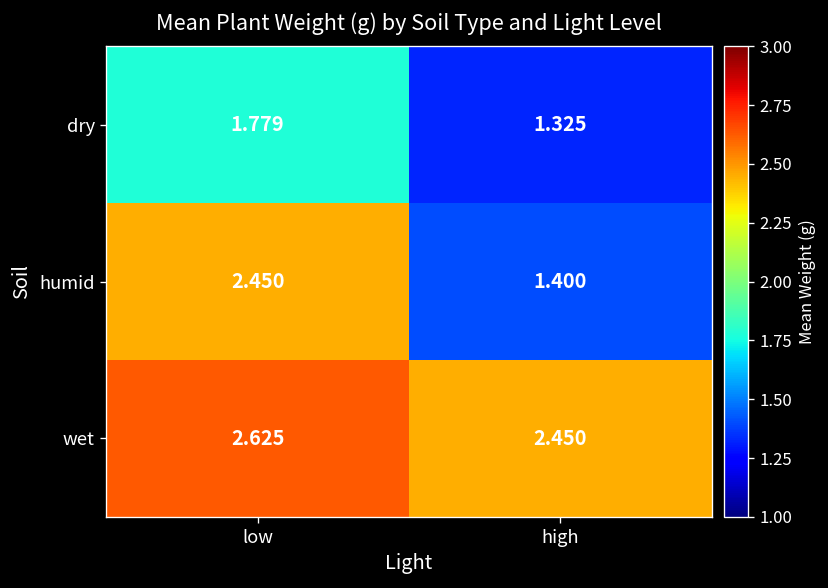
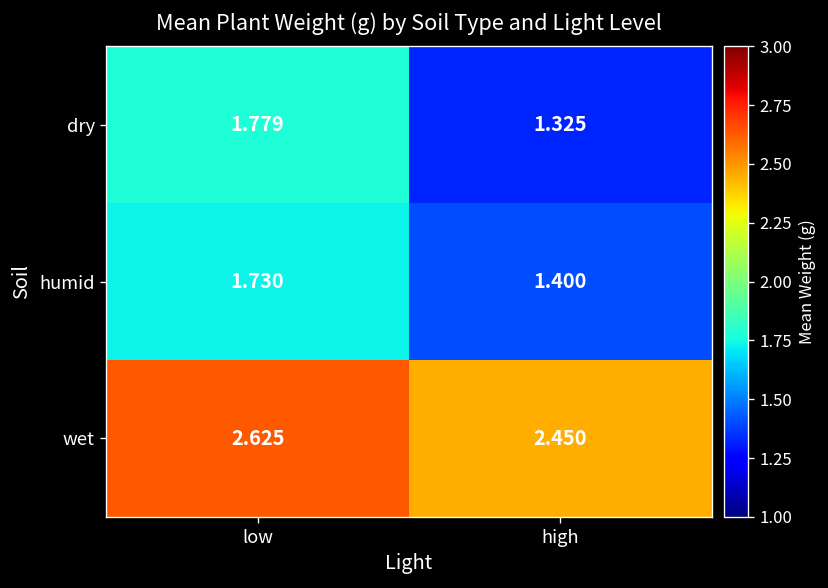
humid, low: 2.450 -> 1.730
